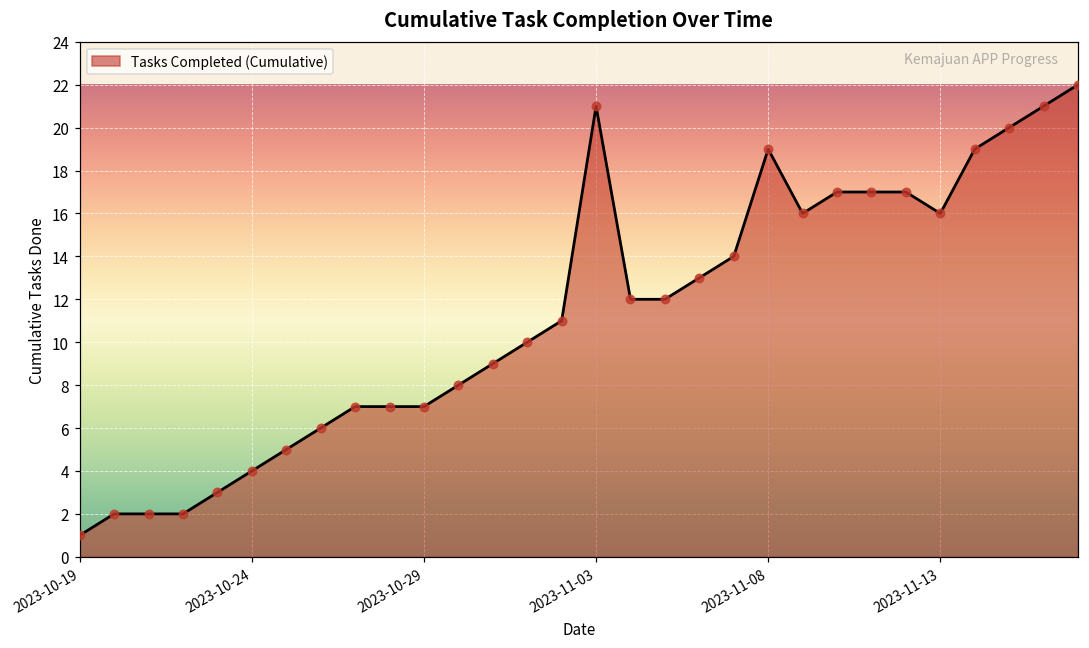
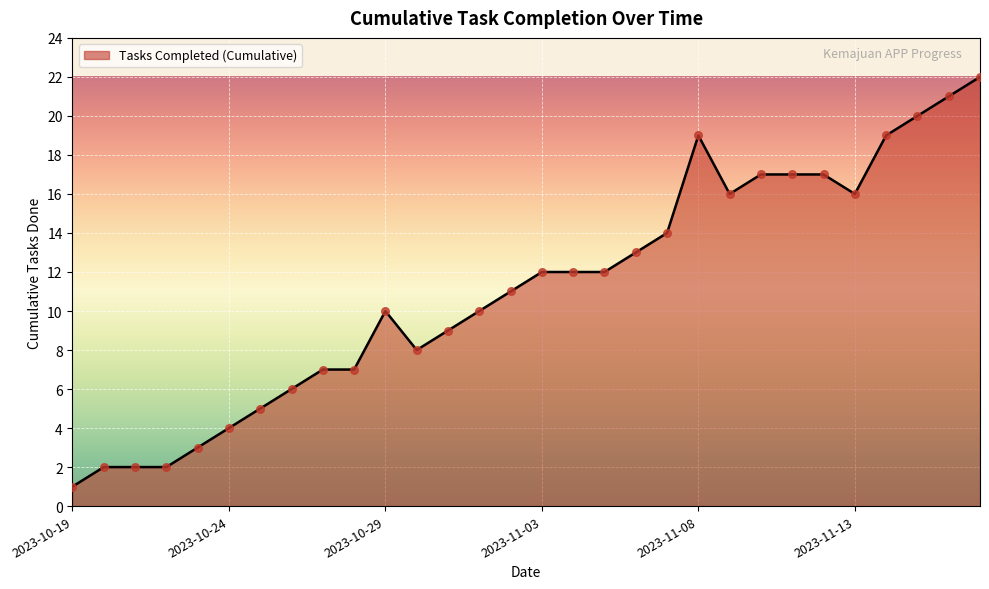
2023-10-29: 7 -> 10
2023-11-03: 21 -> 12
